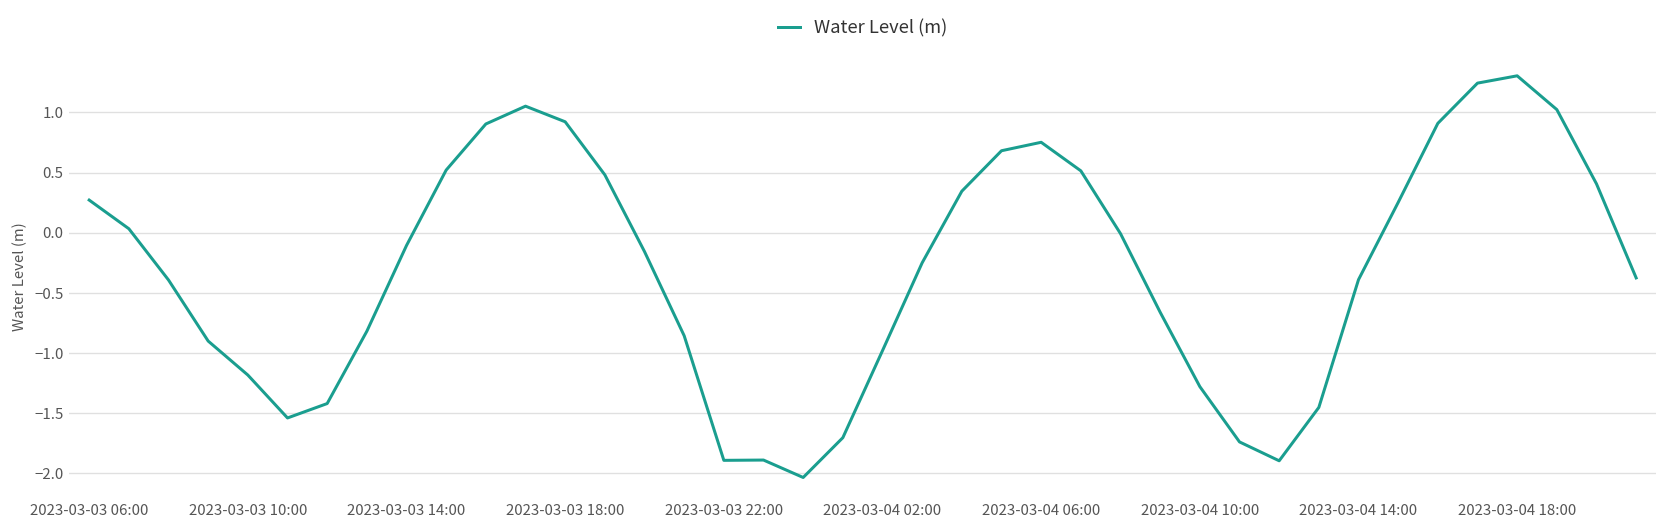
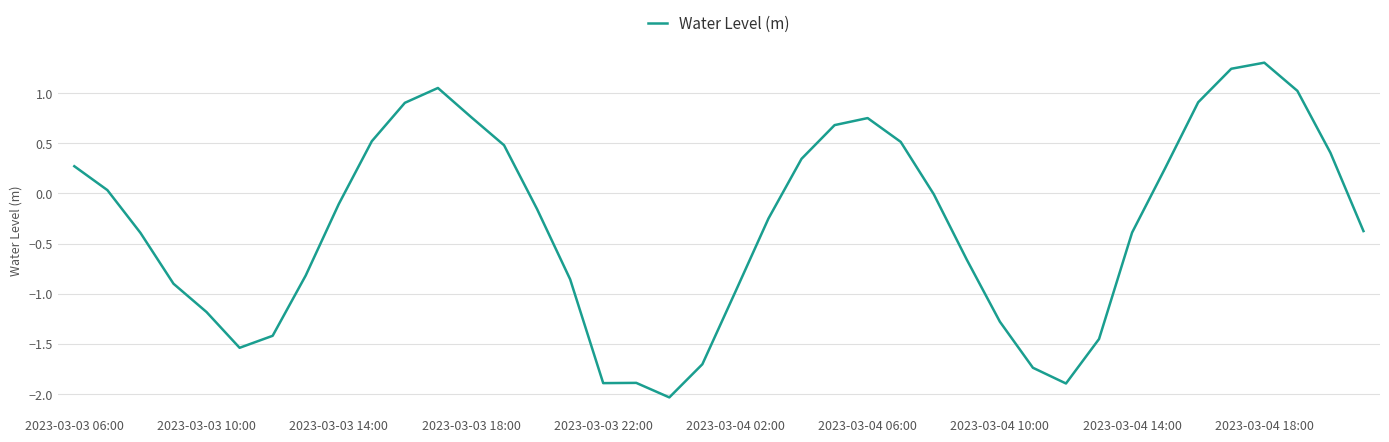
2023-03-03 18:00: 0.92 -> 0.76
